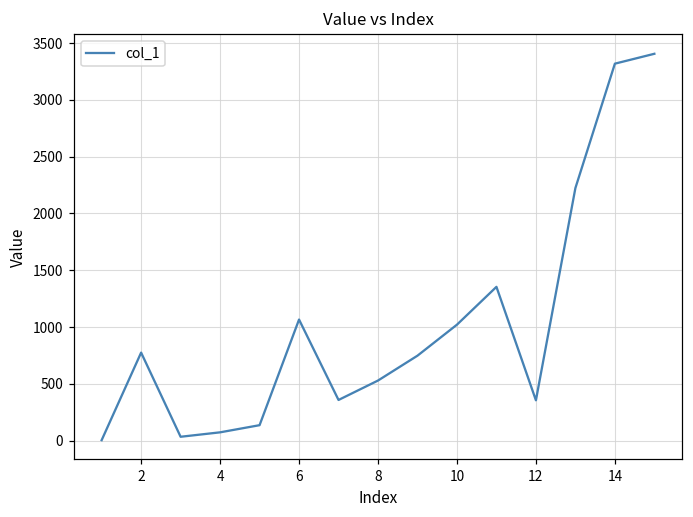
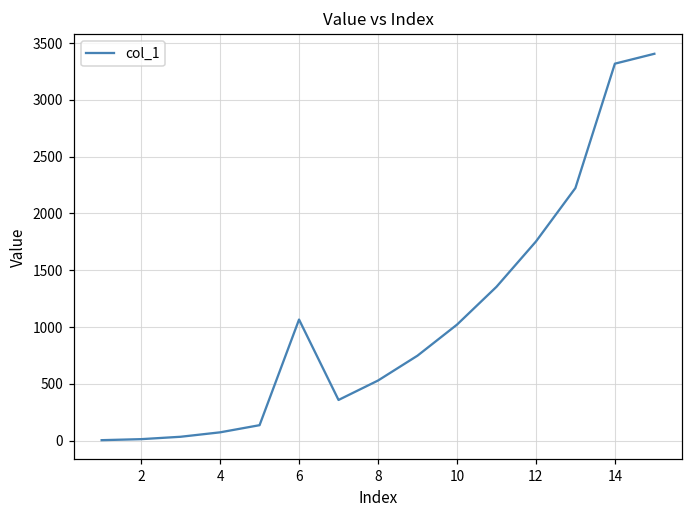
2: 780 -> 10
12: 360 -> 1750
